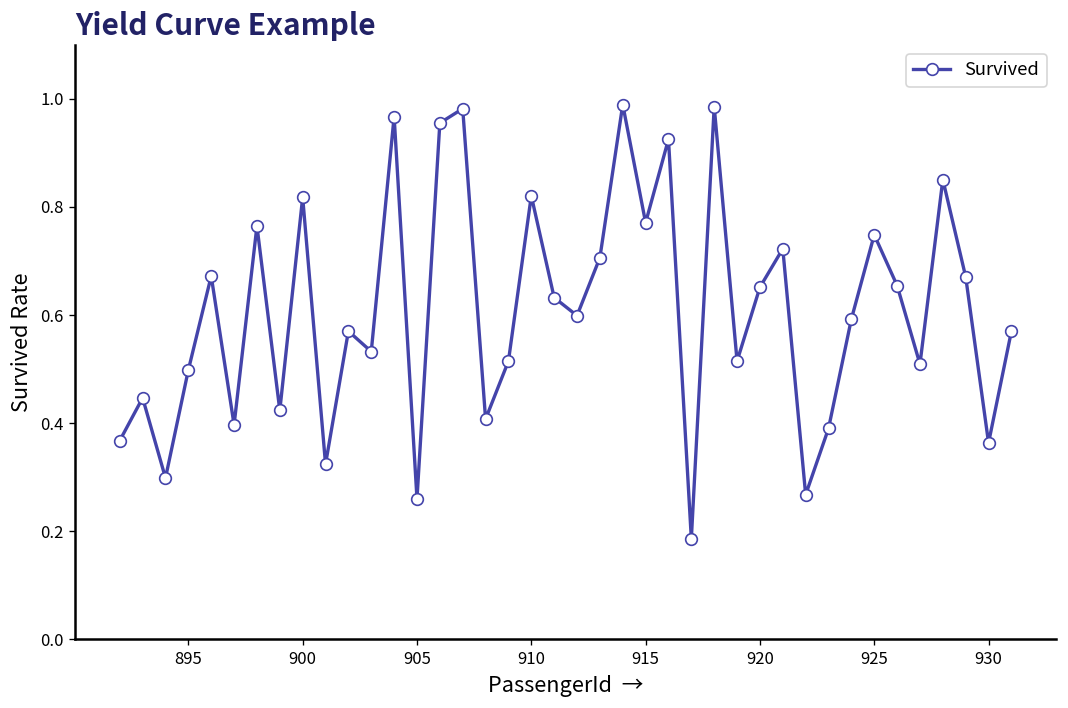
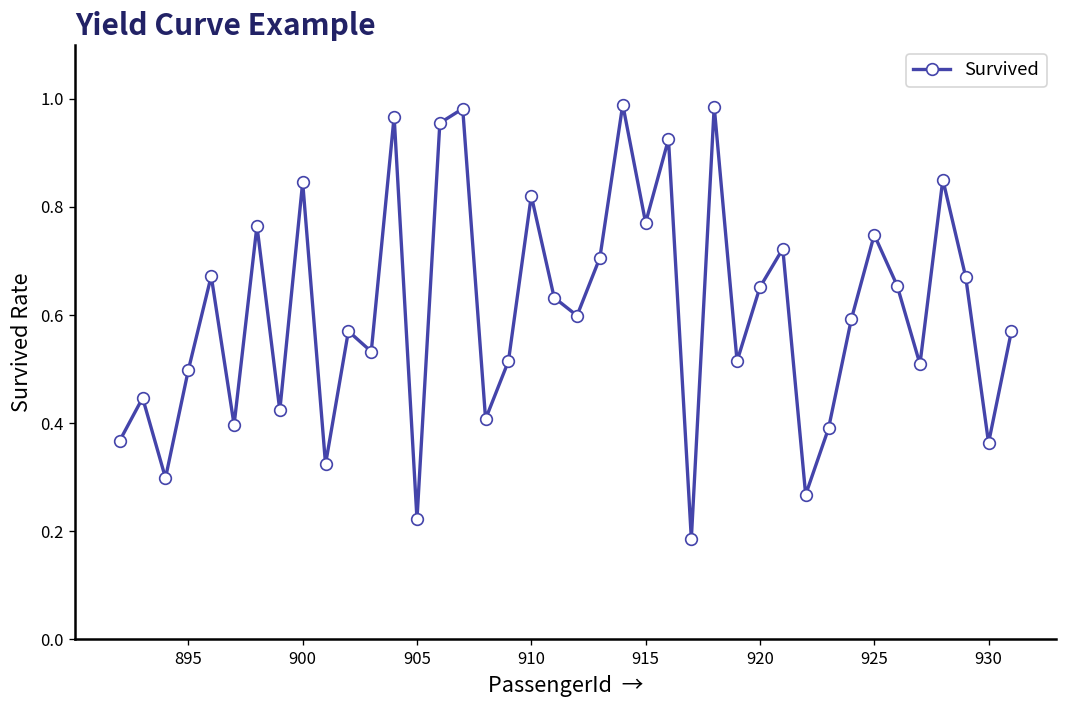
900: 0.82 -> 0.85
905: 0.26 -> 0.22
